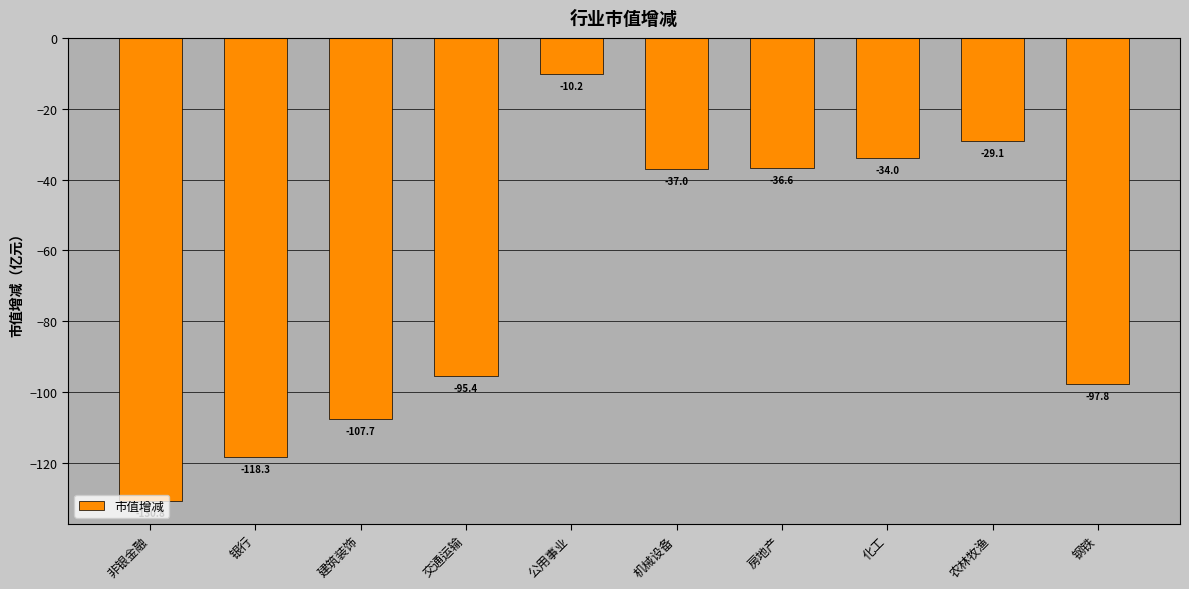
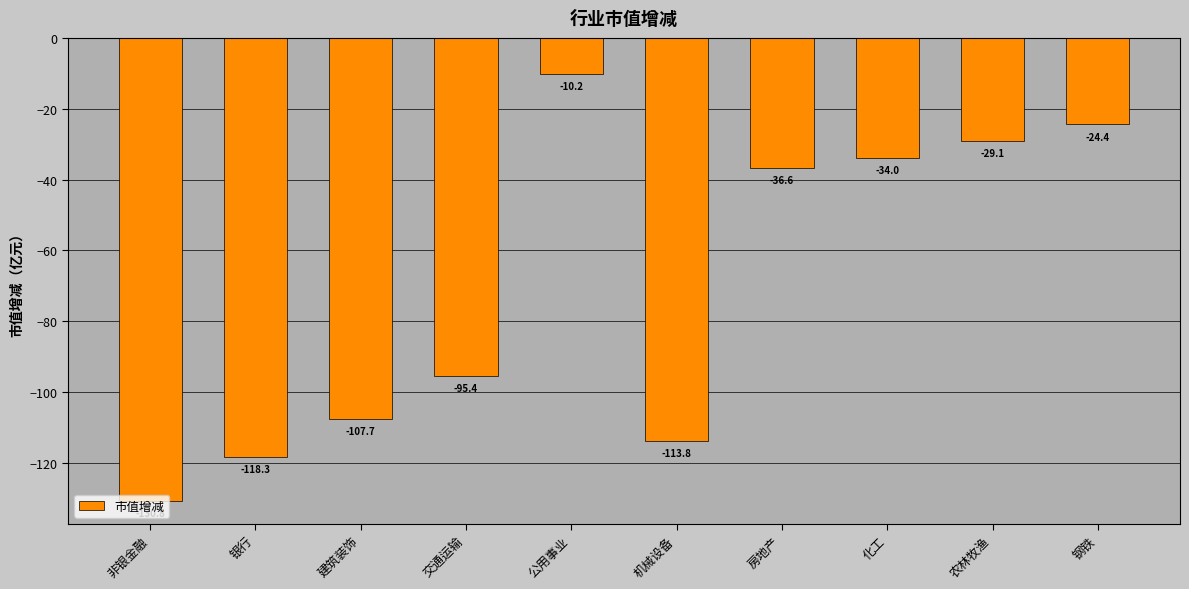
机械设备: -37.0 -> -113.8
钢铁: -97.8 -> -24.4
